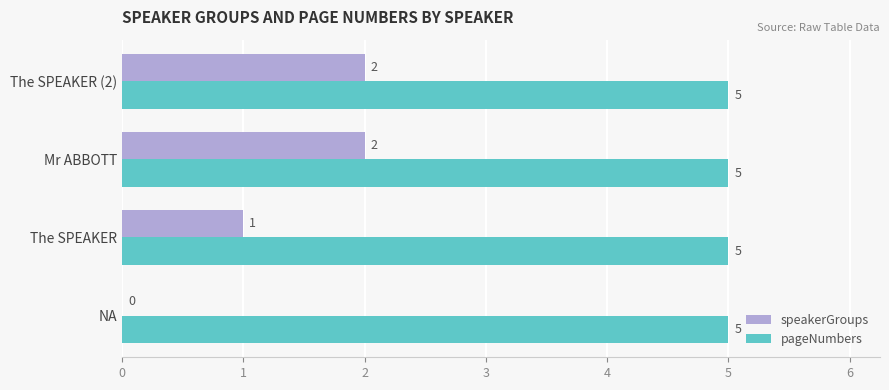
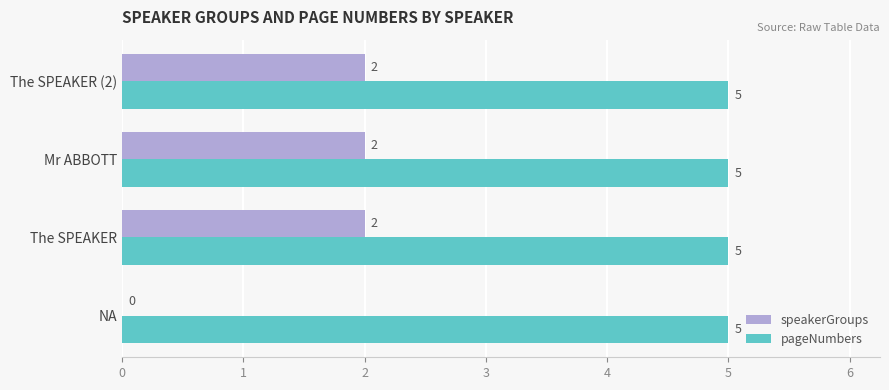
speakerGroups, The SPEAKER: 1 -> 2
